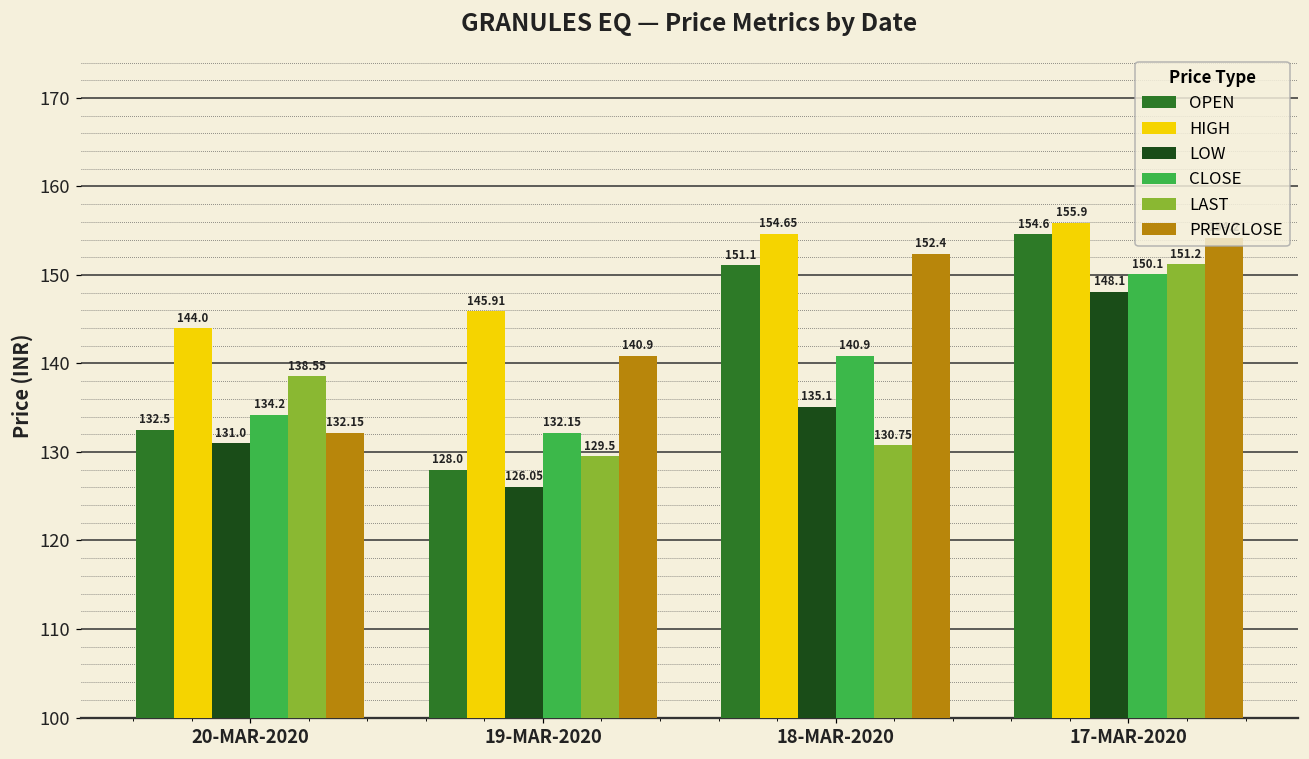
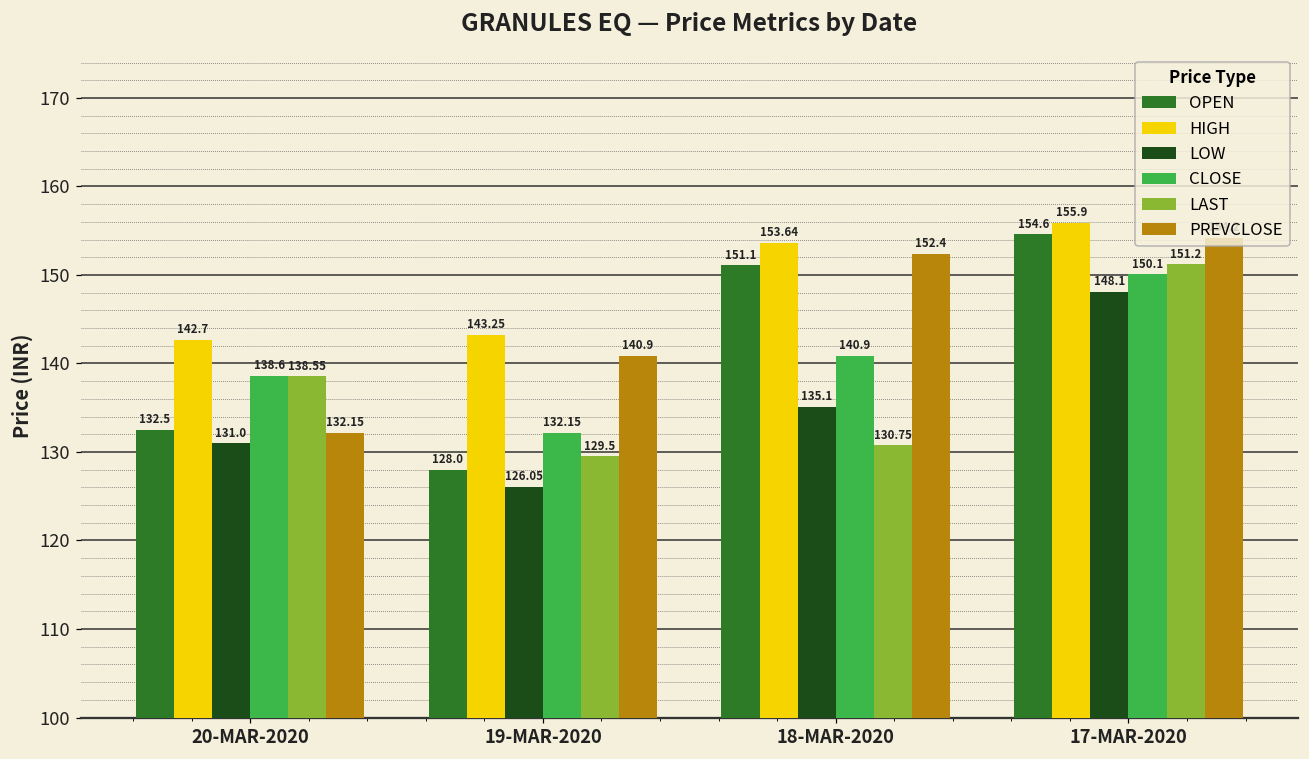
HIGH, 20-MAR-2020: 144.0 -> 142.7
CLOSE, 20-MAR-2020: 134.2 -> 138.6
HIGH, 19-MAR-2020: 145.91 -> 143.25
HIGH, 18-MAR-2020: 154.65 -> 153.64
